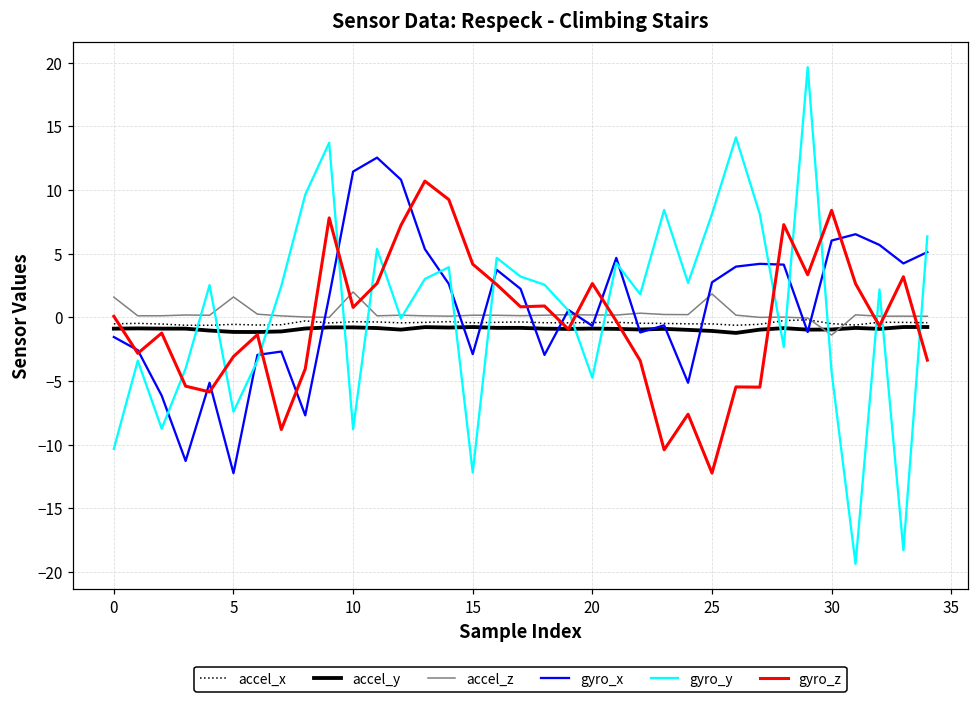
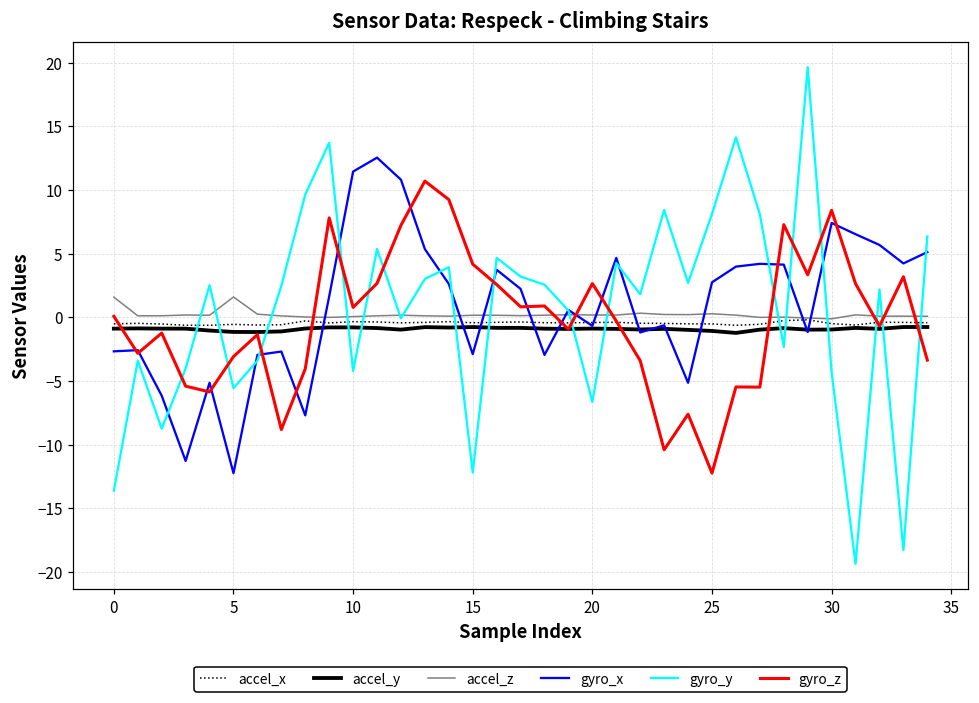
gyro_x, 0: -1.5 -> -2.7
gyro_y, 0: -10.3 -> -13.6
gyro_y, 5: -7.4 -> -5.6
accel_z, 10: 2.0 -> 0.1
gyro_y, 10: -8.8 -> -4.2
gyro_y, 20: -4.8 -> -6.7
accel_z, 25: 1.8 -> 0.3
accel_z, 30: -1.4 -> -0.1
gyro_x, 30: 6.0 -> 7.4
